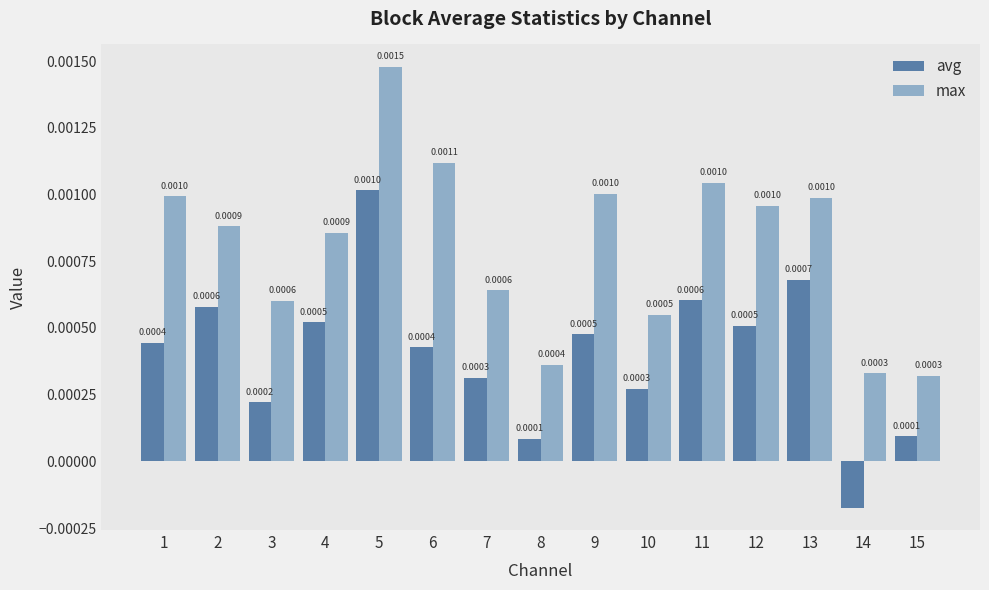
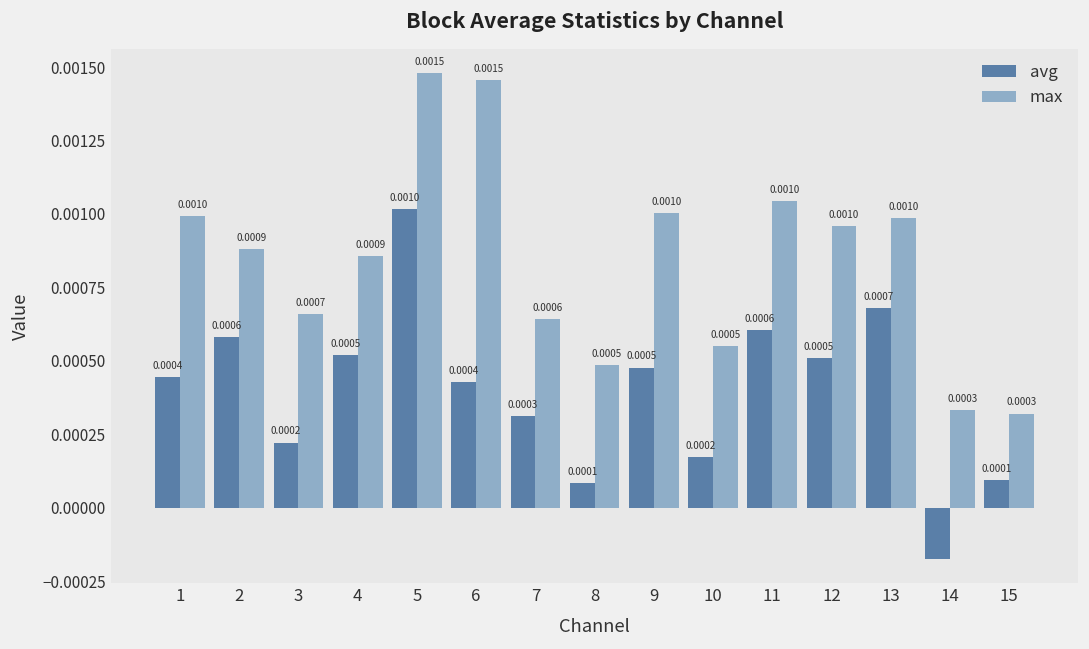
max, 3: 0.0006 -> 0.0007
max, 6: 0.0011 -> 0.0015
max, 8: 0.0004 -> 0.0005
avg, 10: 0.0003 -> 0.0002
